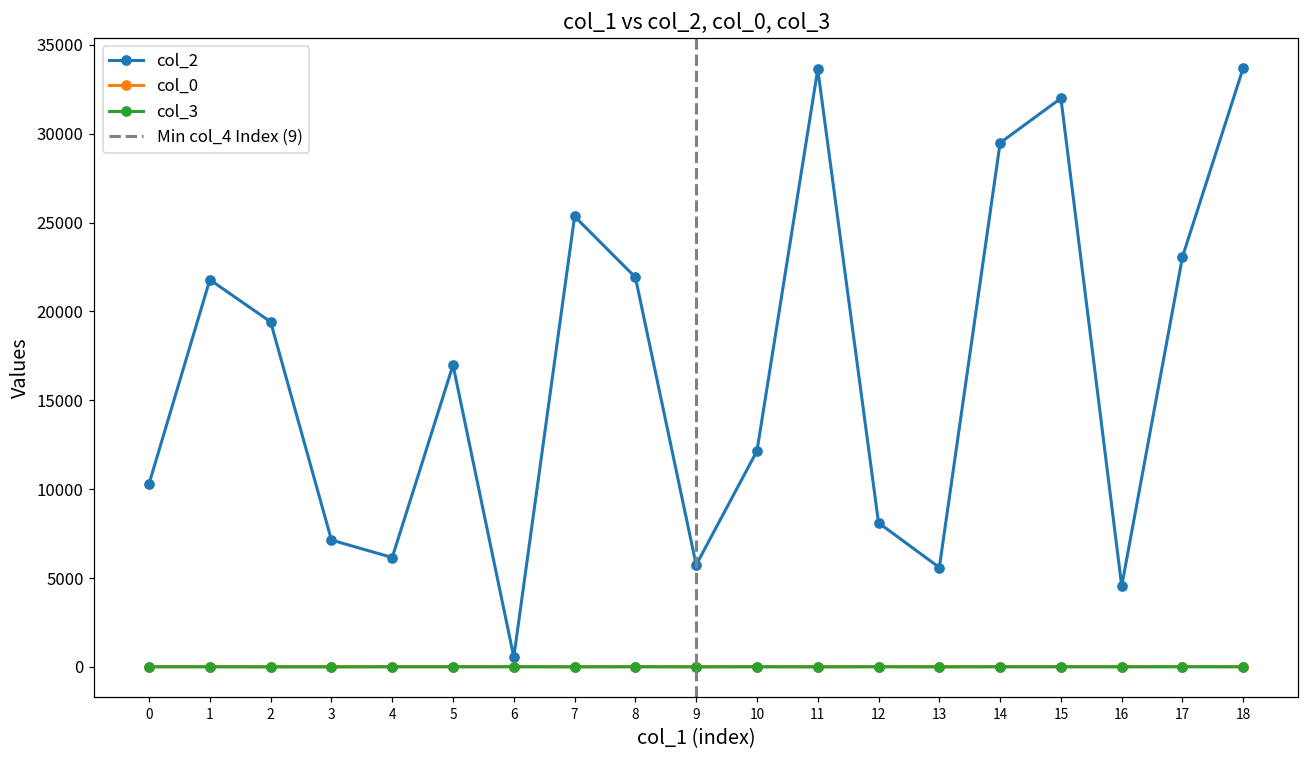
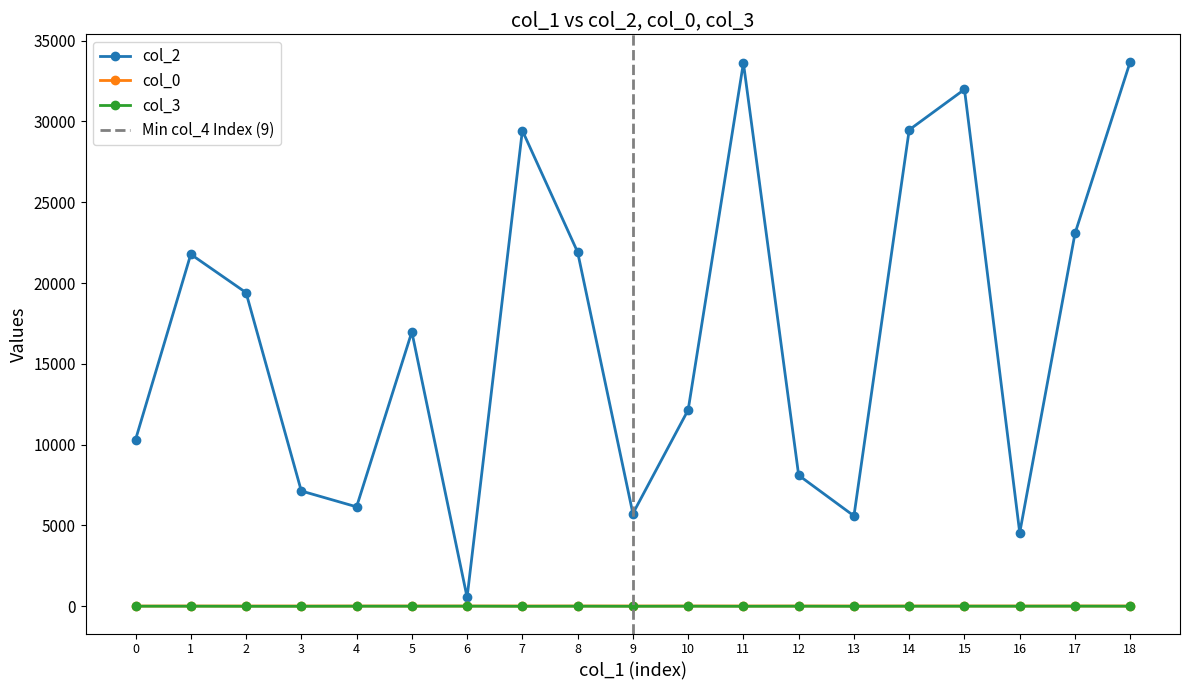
col_2, 7: 25300 -> 29400
